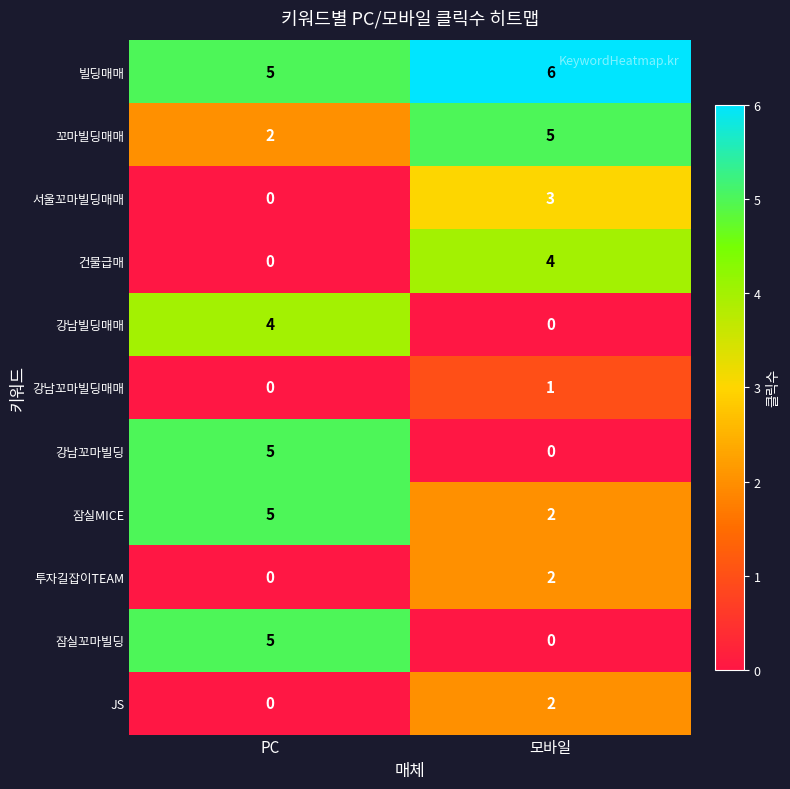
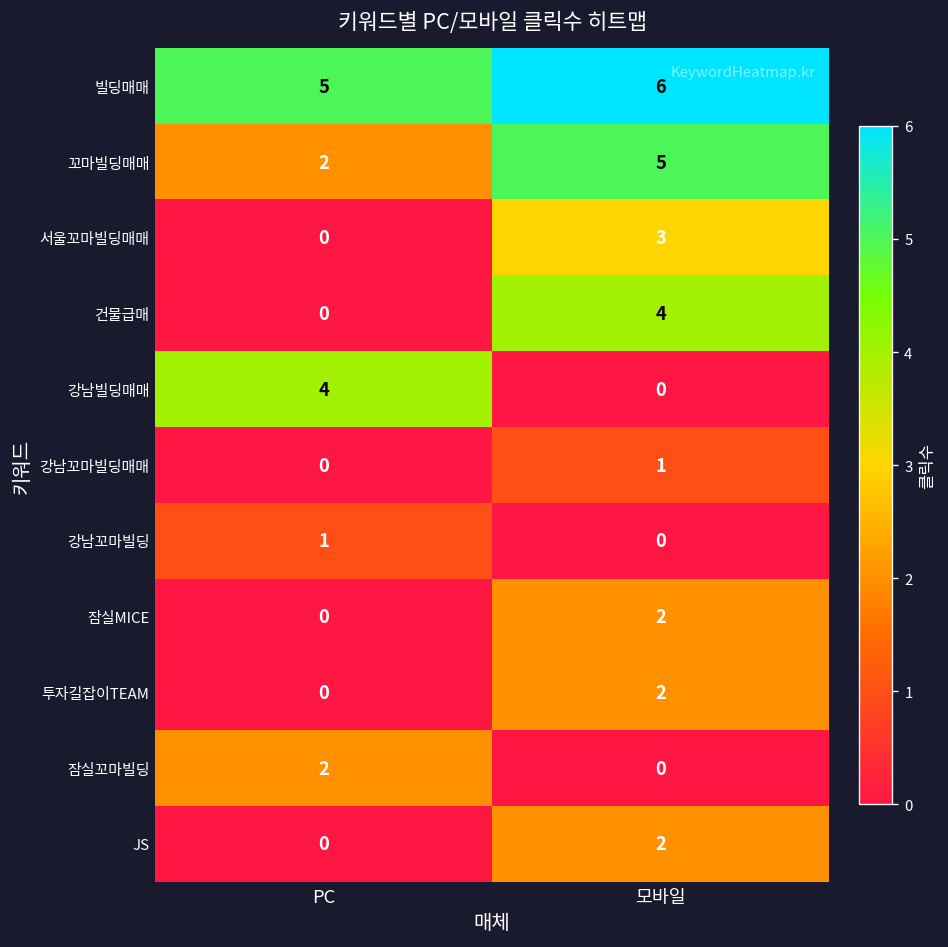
강남꼬마빌딩, PC: 5 -> 1
잠실MICE, PC: 5 -> 0
잠실꼬마빌딩, PC: 5 -> 2
